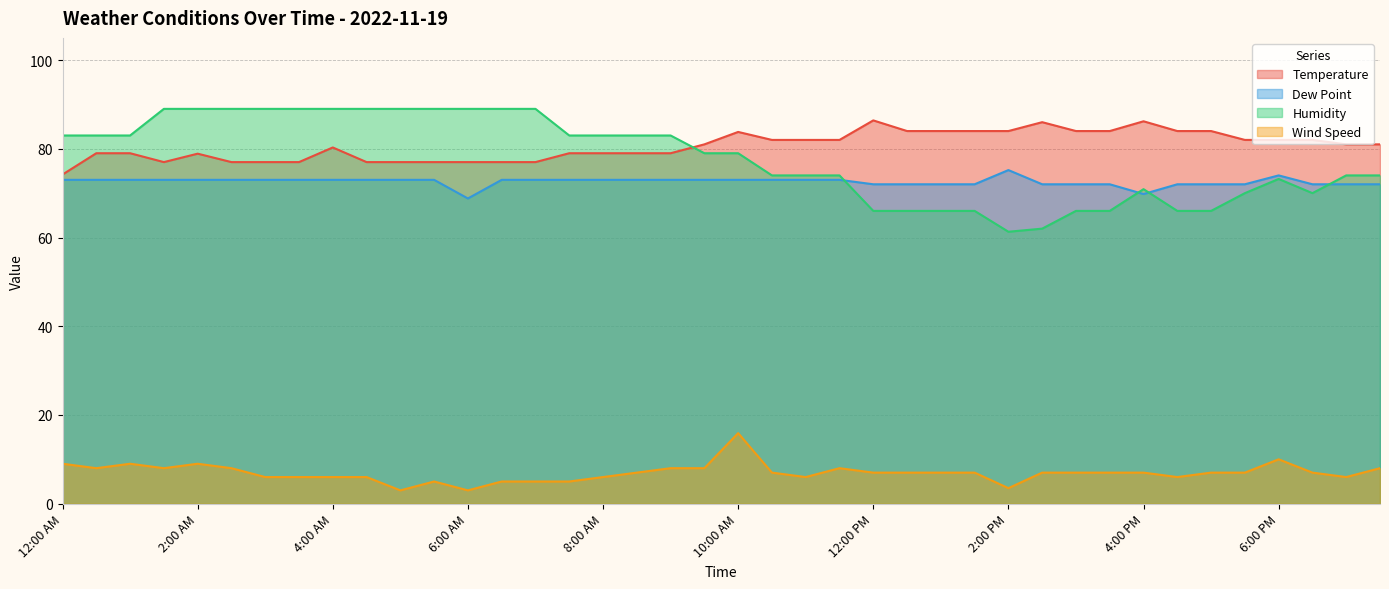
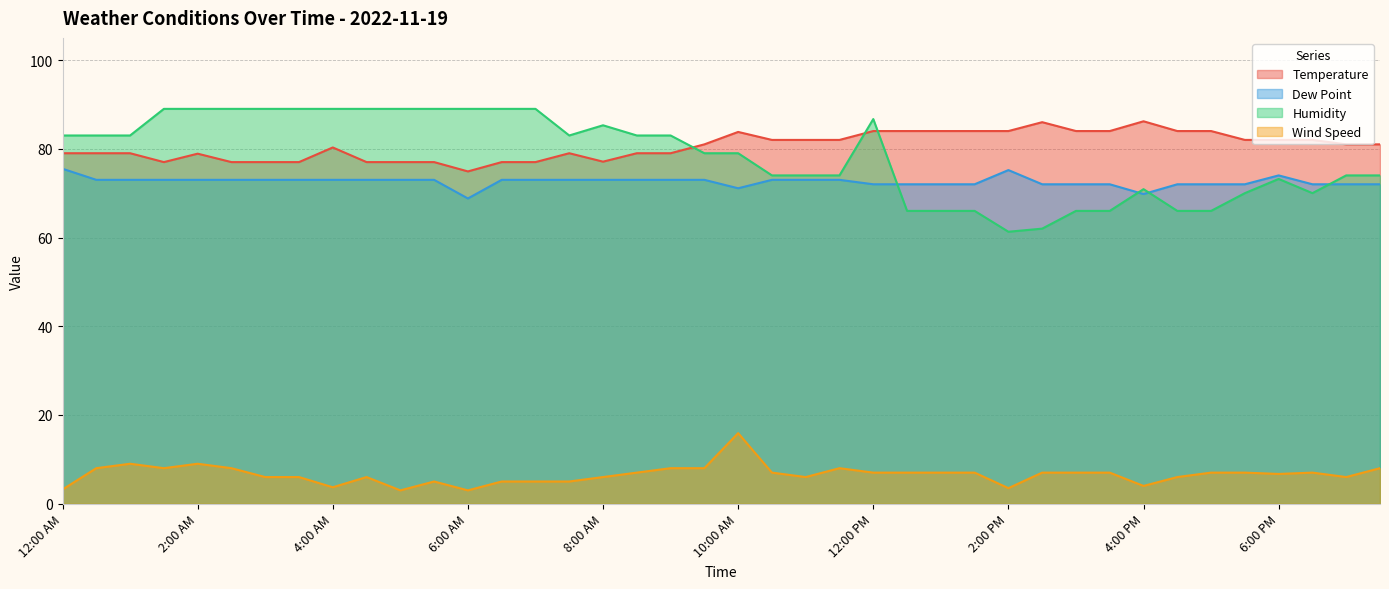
Temperature, 12:00 AM: 74 -> 79
Dew Point, 12:00 AM: 73 -> 76
Wind Speed, 12:00 AM: 9 -> 3
Wind Speed, 4:00 AM: 6 -> 4
Temperature, 6:00 AM: 77 -> 75
Temperature, 8:00 AM: 79 -> 77
Humidity, 8:00 AM: 83 -> 85
Dew Point, 10:00 AM: 73 -> 71
Temperature, 12:00 PM: 86 -> 84
Humidity, 12:00 PM: 66 -> 87
Wind Speed, 4:00 PM: 7 -> 4
Wind Speed, 6:00 PM: 10 -> 7
